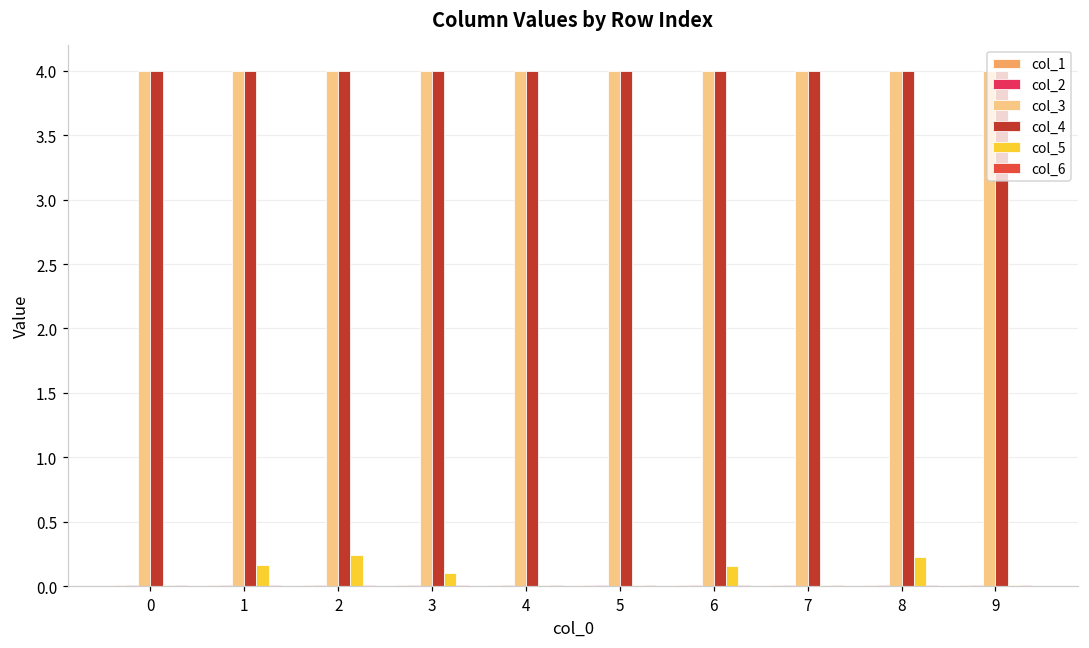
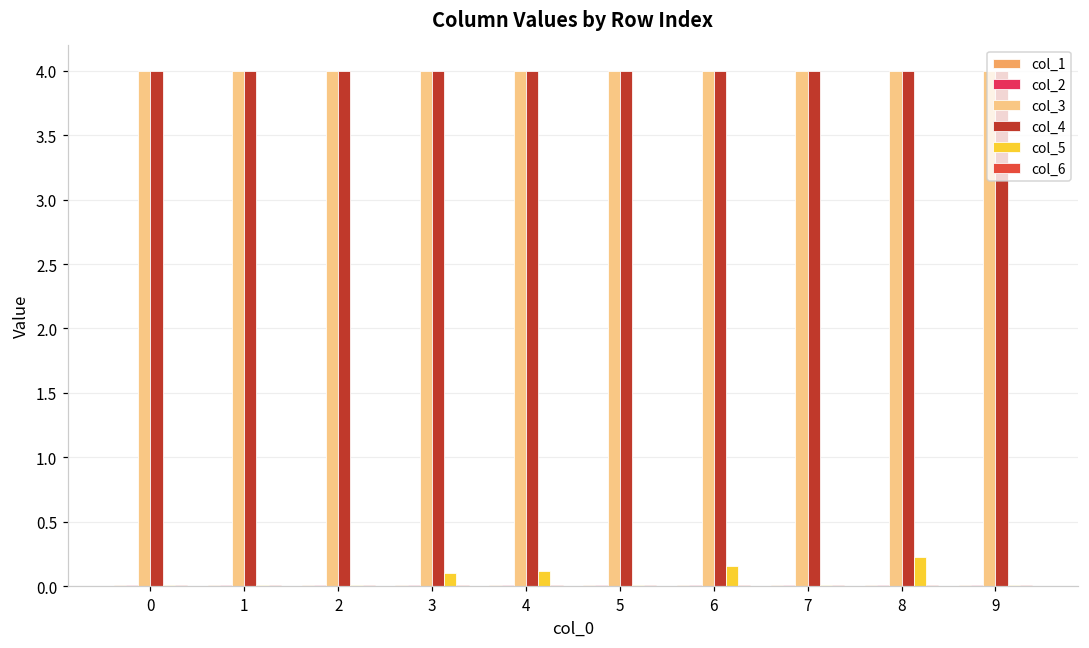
col_5, 1: 0.17 -> 0.01
col_5, 2: 0.24 -> 0.01
col_5, 4: 0.01 -> 0.12
